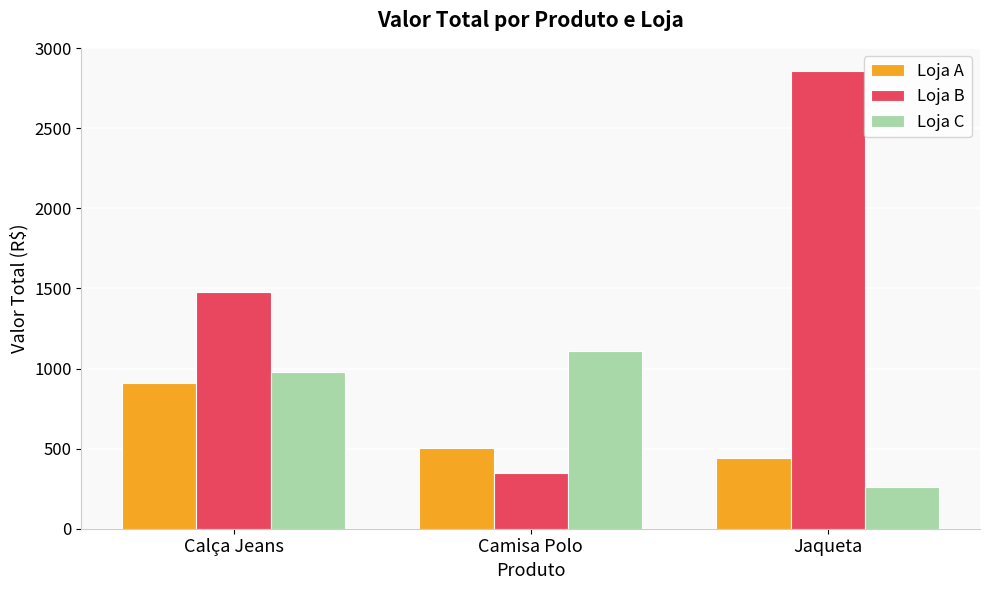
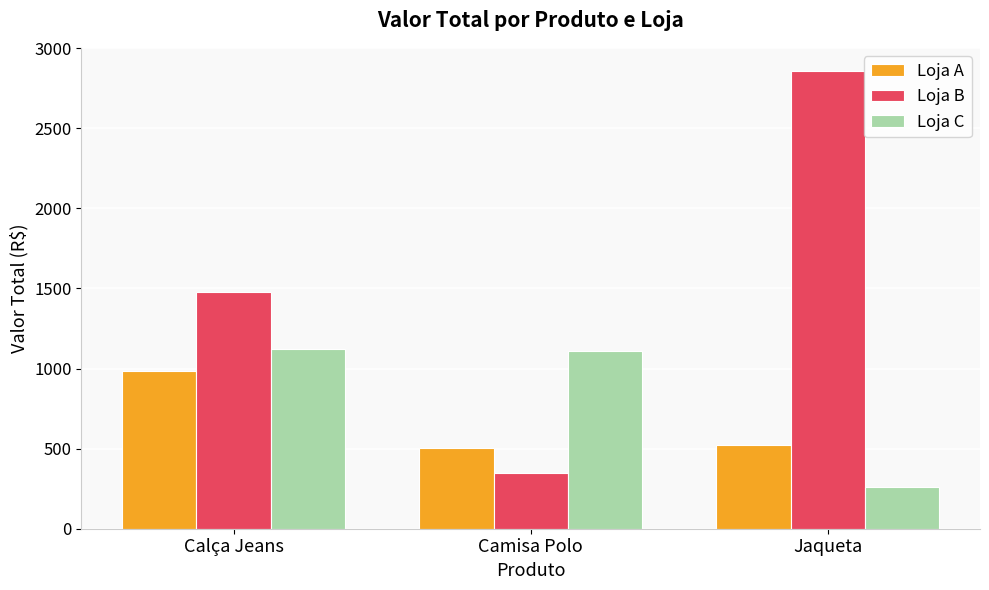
Loja A, Calça Jeans: 910 -> 980
Loja C, Calça Jeans: 980 -> 1120
Loja A, Jaqueta: 440 -> 520
